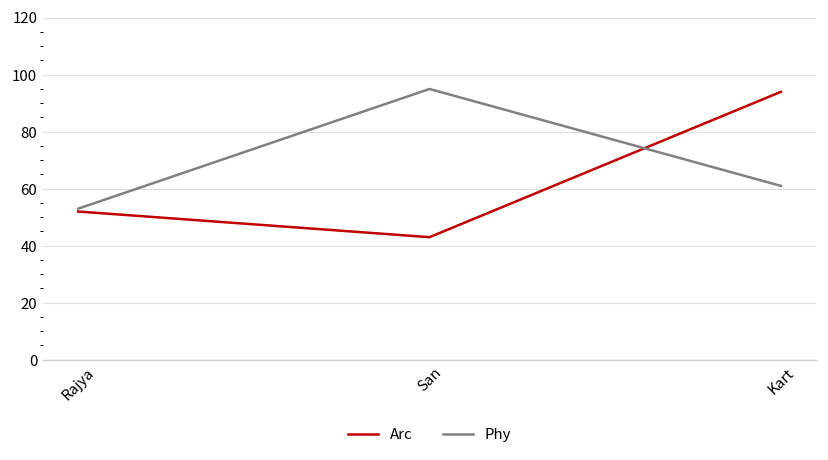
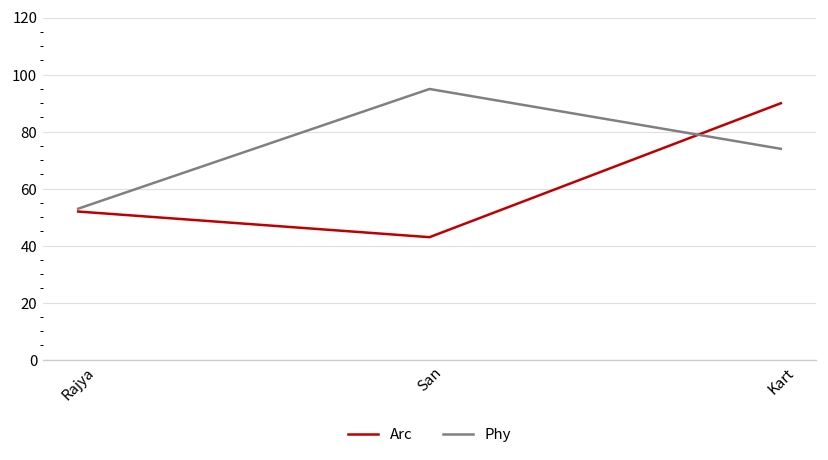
Arc, Kart: 94 -> 90
Phy, Kart: 61 -> 74
